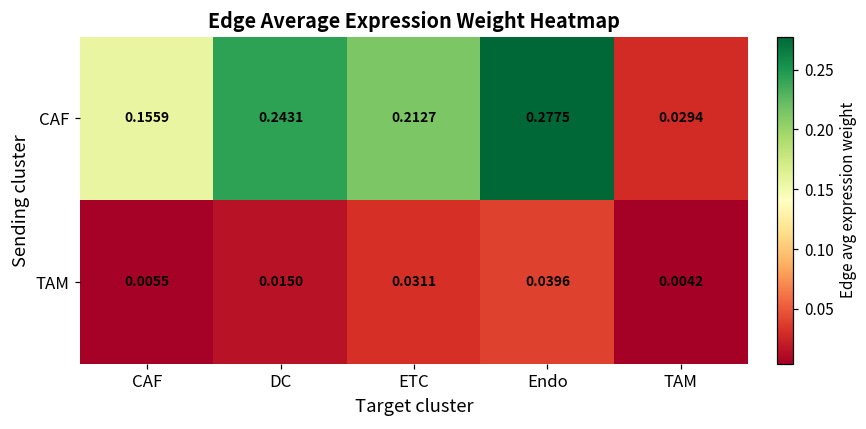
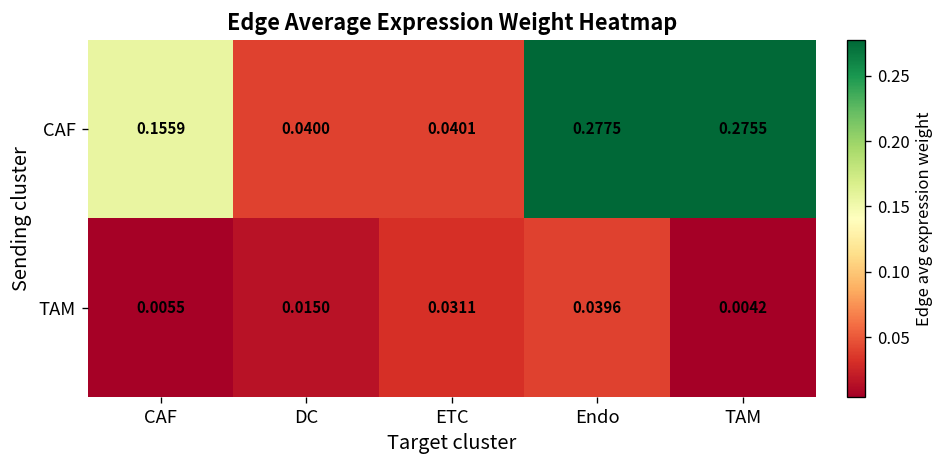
CAF, DC: 0.2431 -> 0.0400
CAF, ETC: 0.2127 -> 0.0401
CAF, TAM: 0.0294 -> 0.2755
